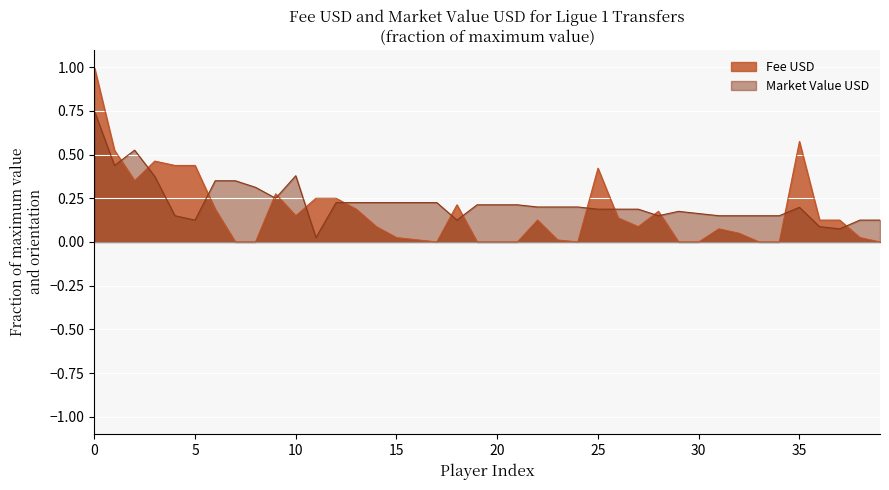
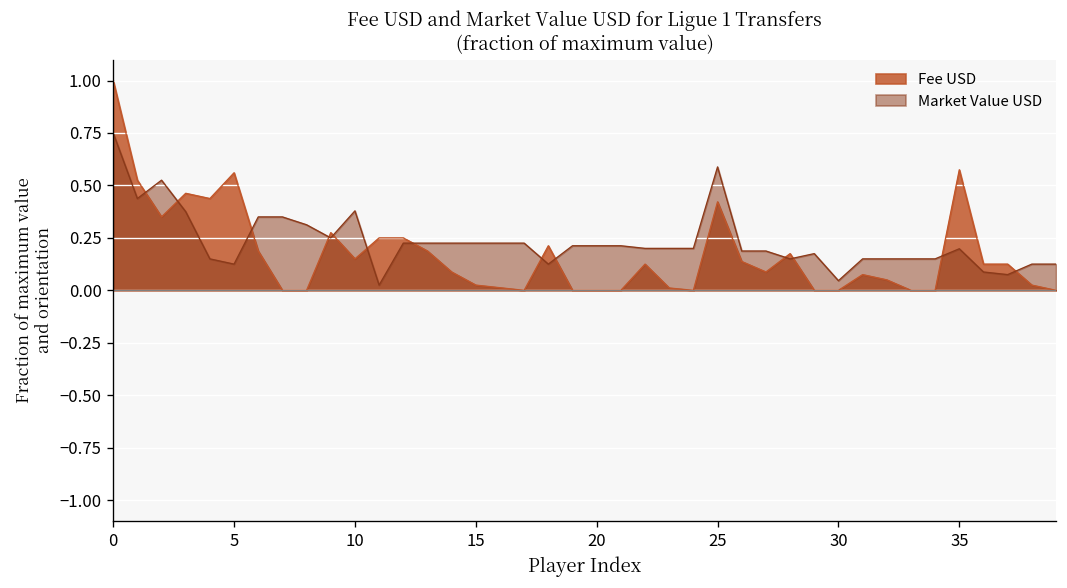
Fee USD, 5: 0.44 -> 0.56
Market Value USD, 25: 0.19 -> 0.59
Market Value USD, 30: 0.16 -> 0.05
